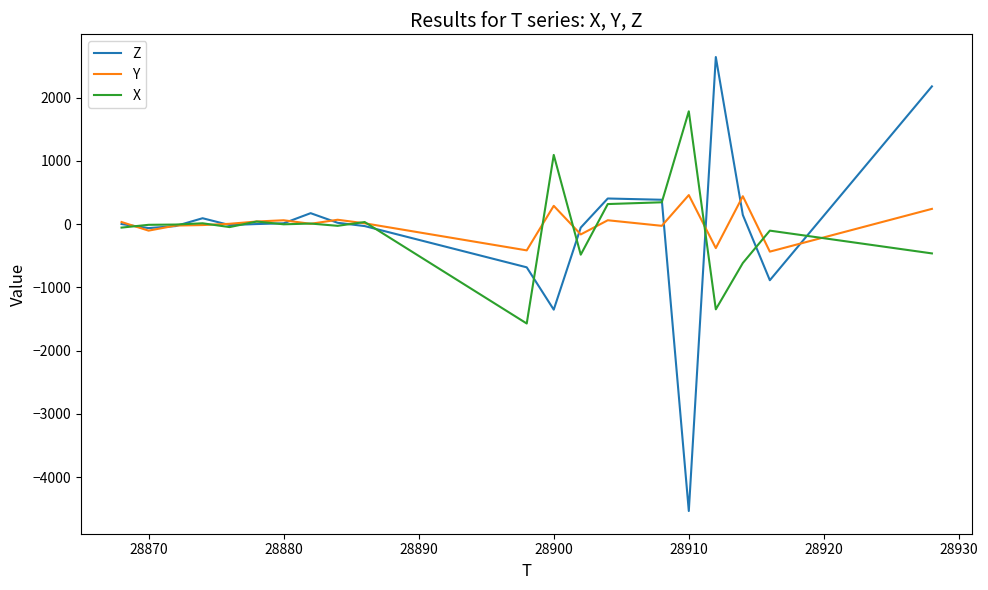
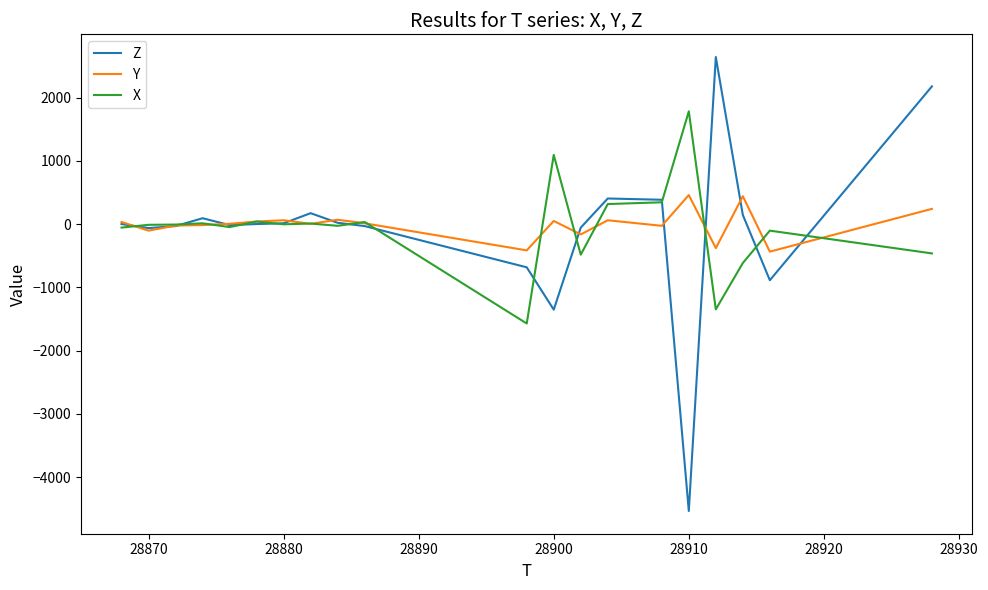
Y, 28900: 300 -> 0
